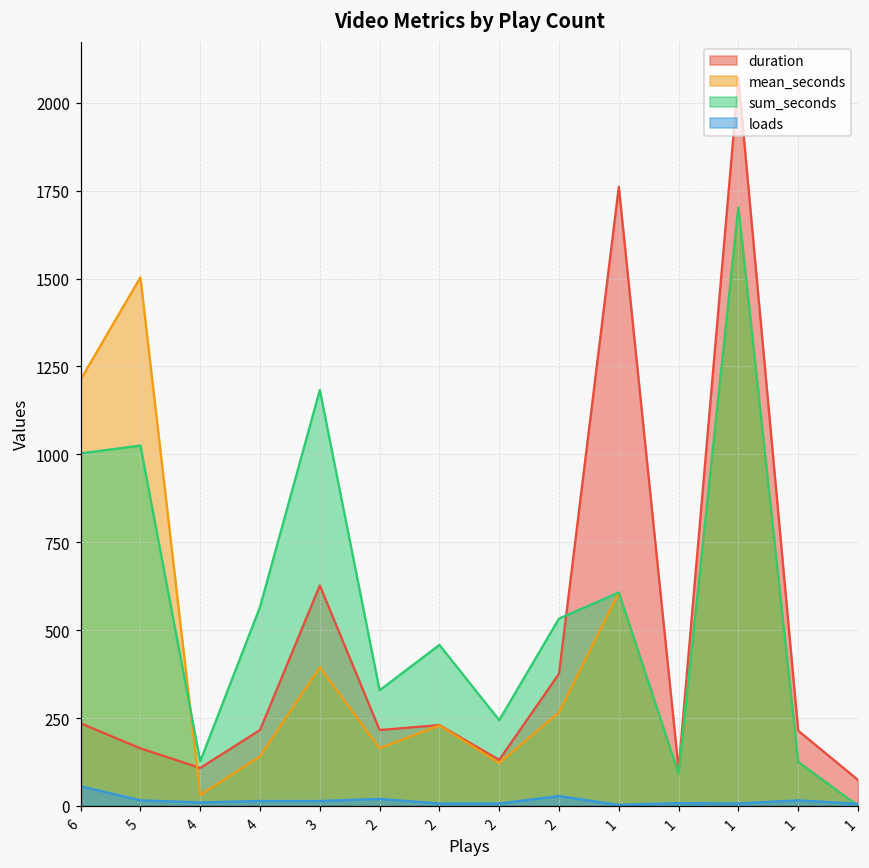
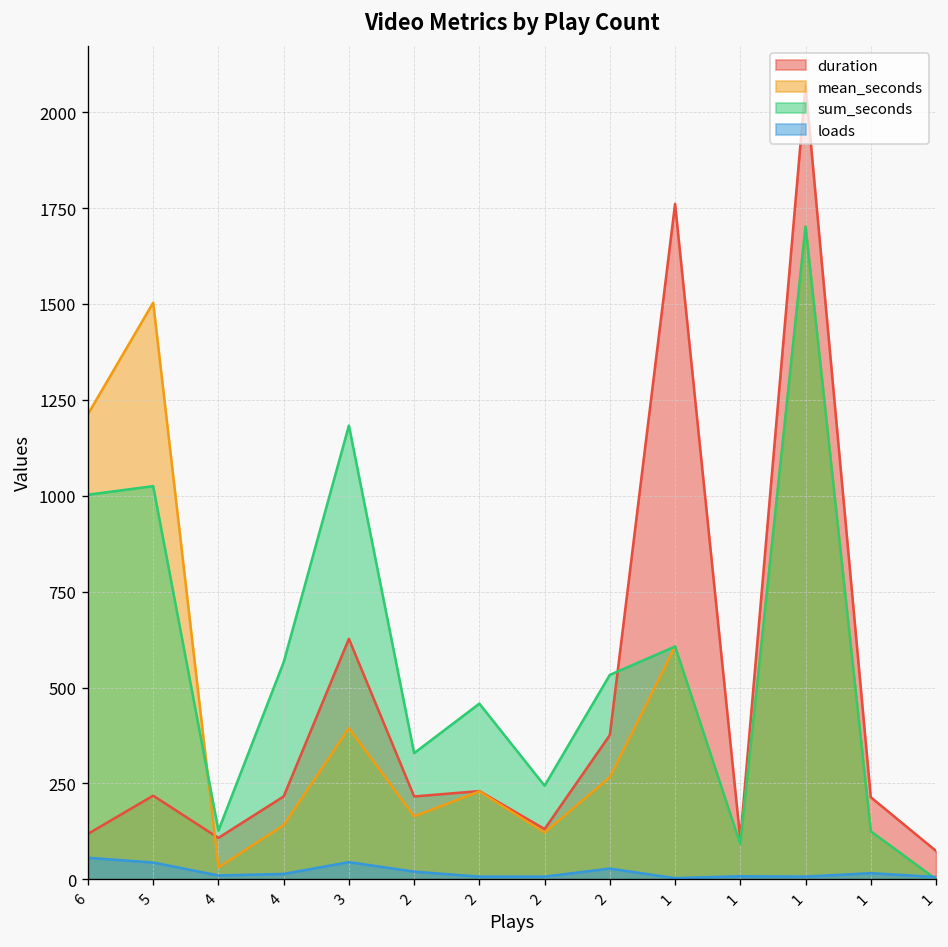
duration, 6: 240 -> 120
duration, 5: 160 -> 220
loads, 5: 20 -> 40
loads, 3: 10 -> 40
